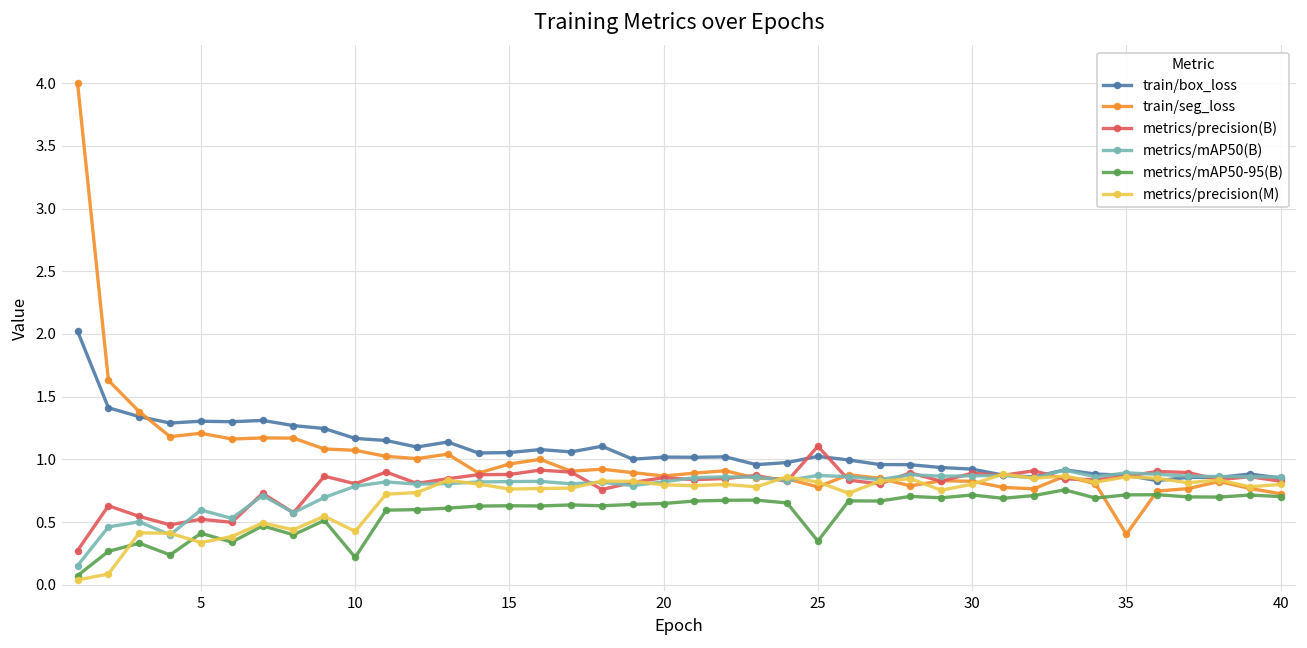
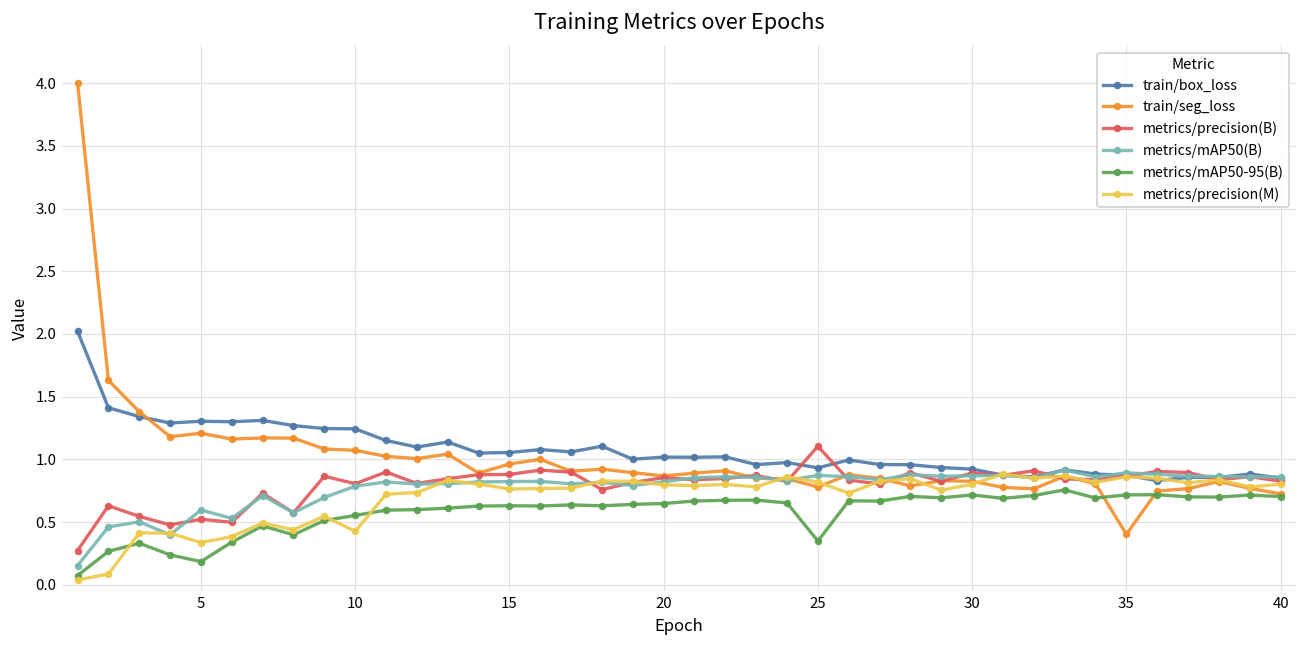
metrics/mAP50-95(B), 5: 0.41 -> 0.19
train/box_loss, 10: 1.17 -> 1.24
metrics/mAP50-95(B), 10: 0.22 -> 0.55
train/box_loss, 25: 1.02 -> 0.93
